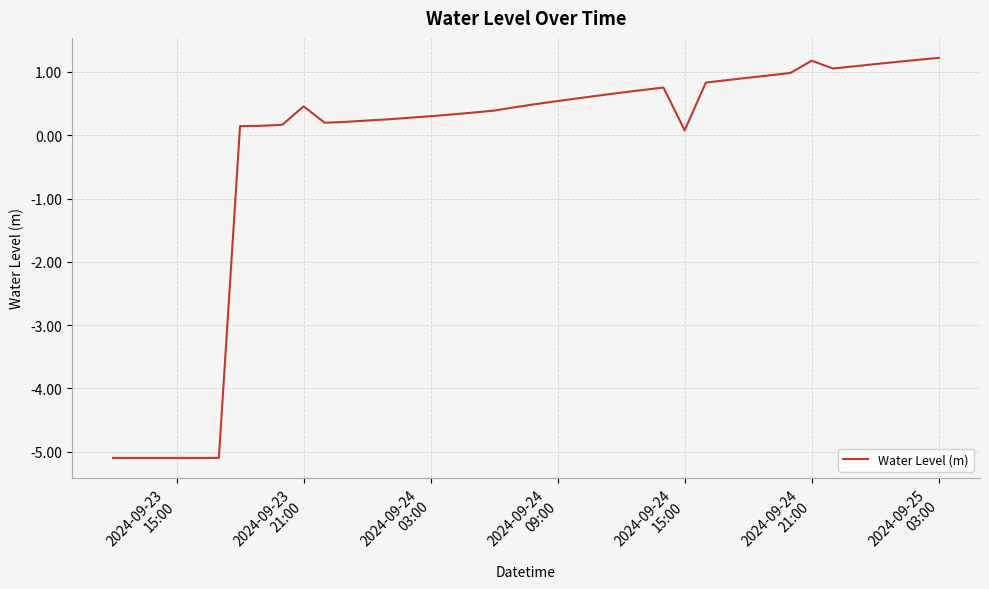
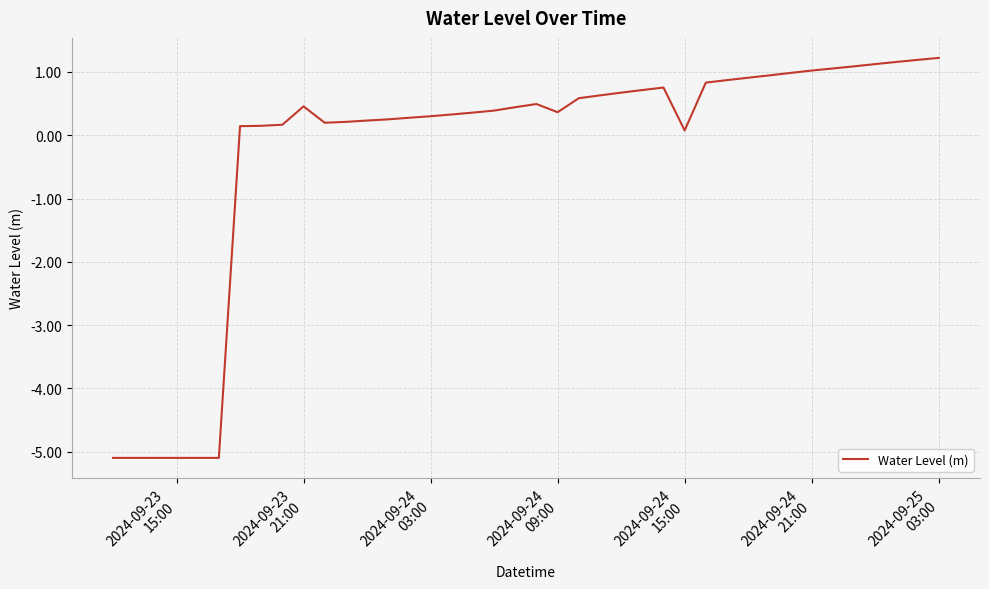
2024-09-24 09:00: 0.5 -> 0.4
2024-09-24 21:00: 1.2 -> 1.0
